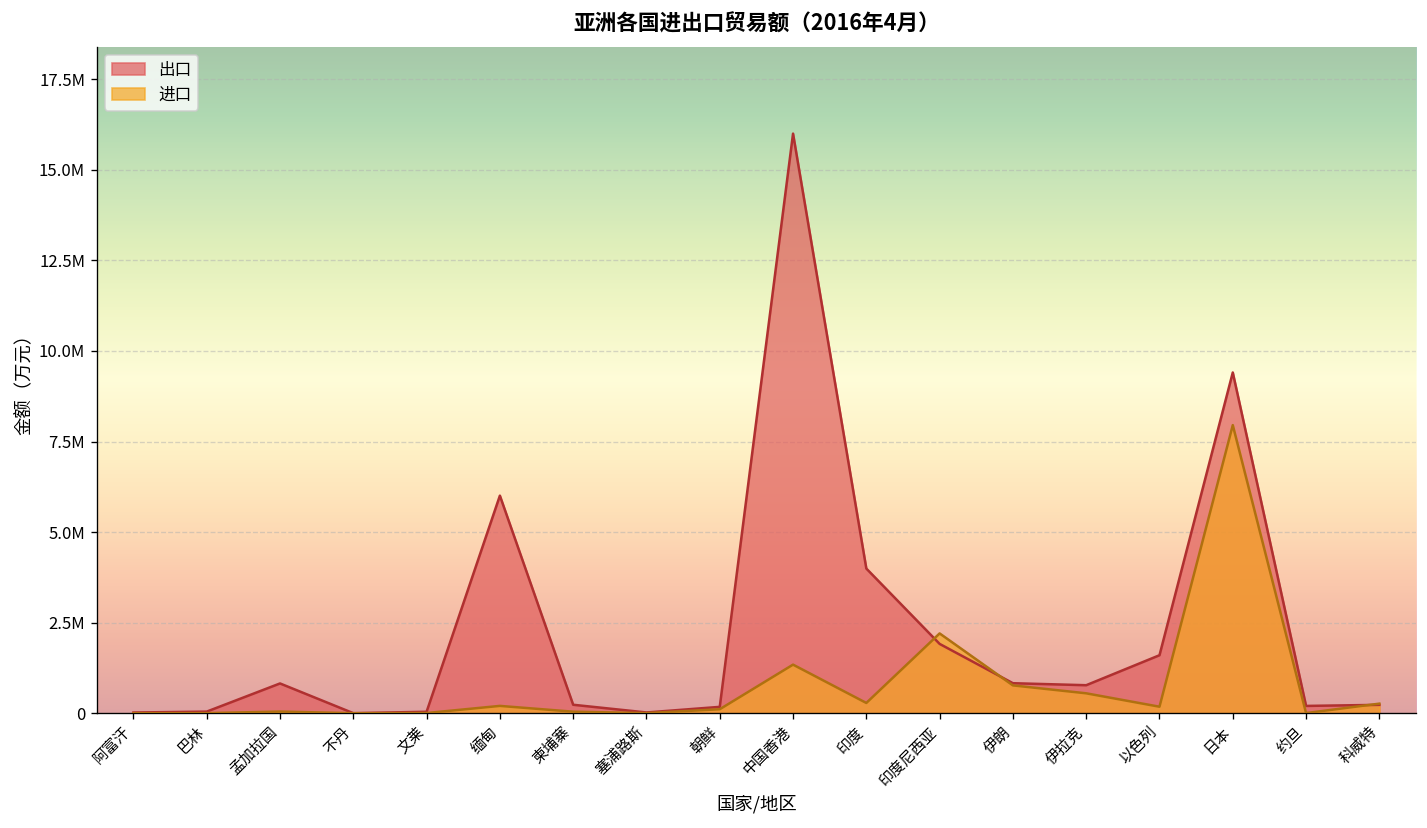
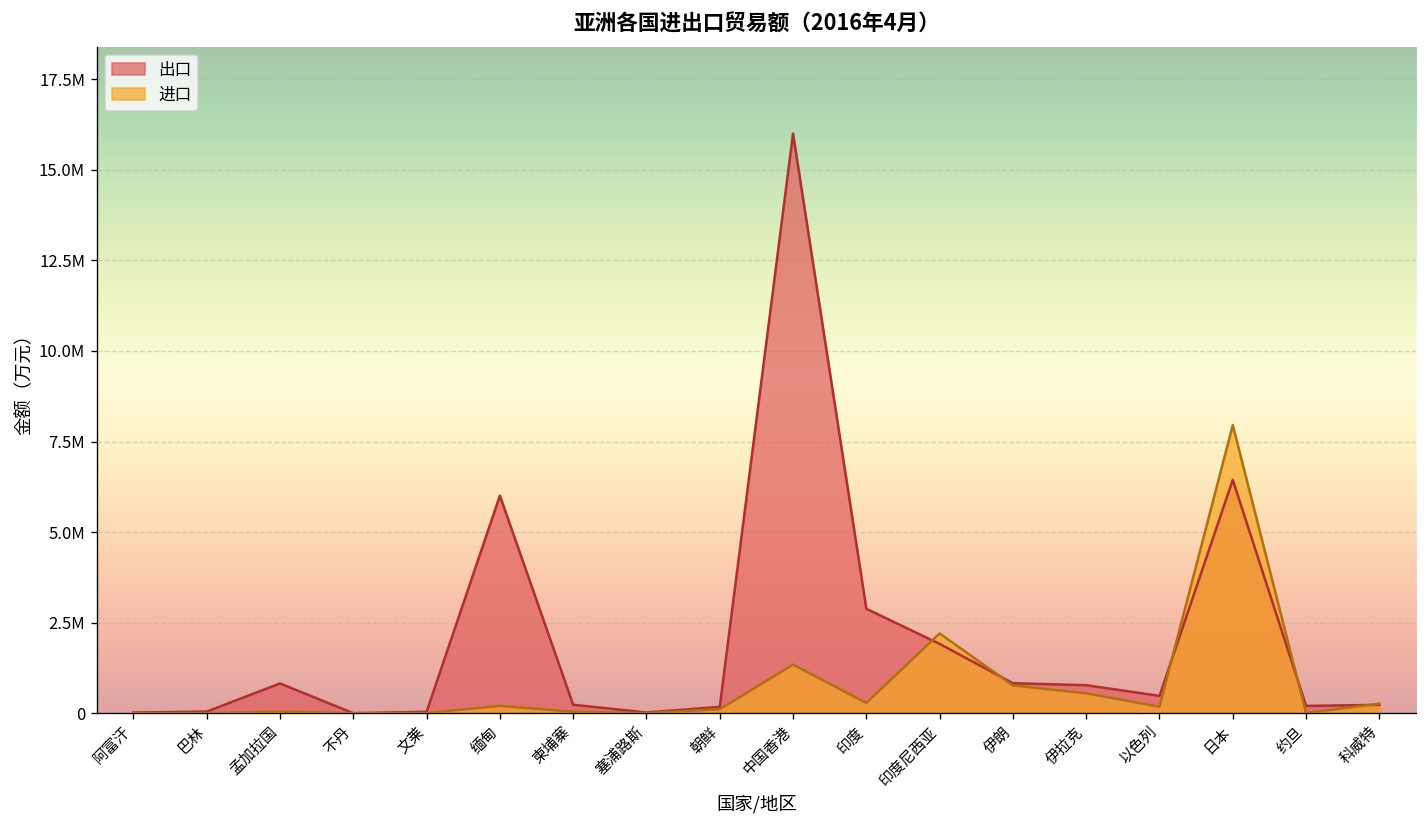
出口, 印度: 4000000 -> 2900000
出口, 以色列: 1600000 -> 500000
出口, 日本: 9400000 -> 6400000
